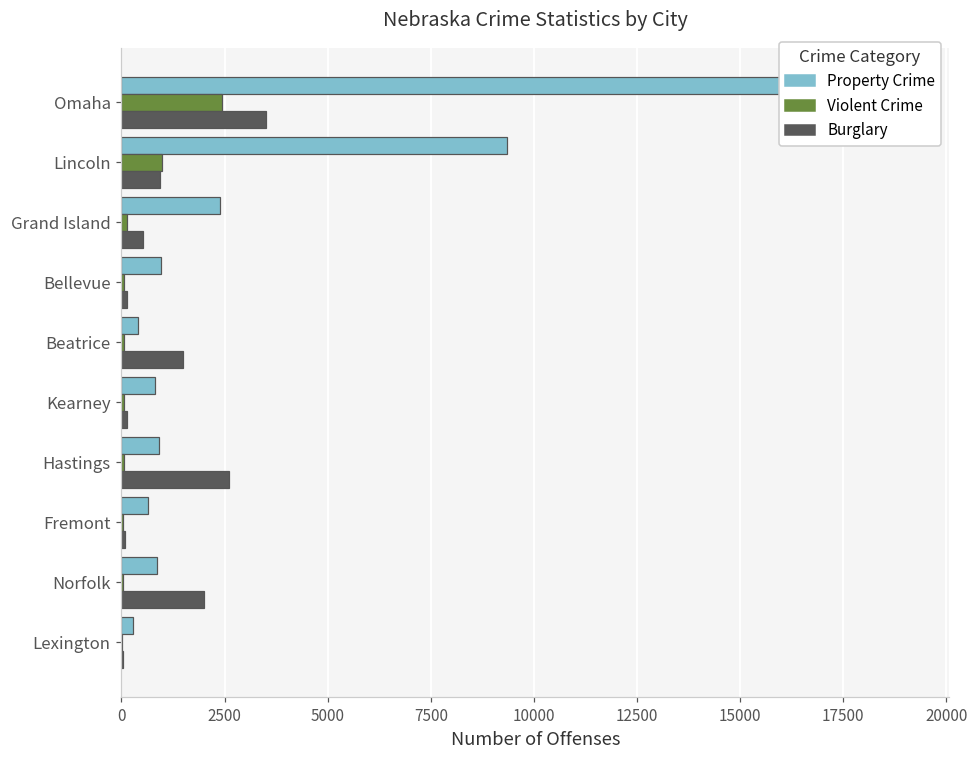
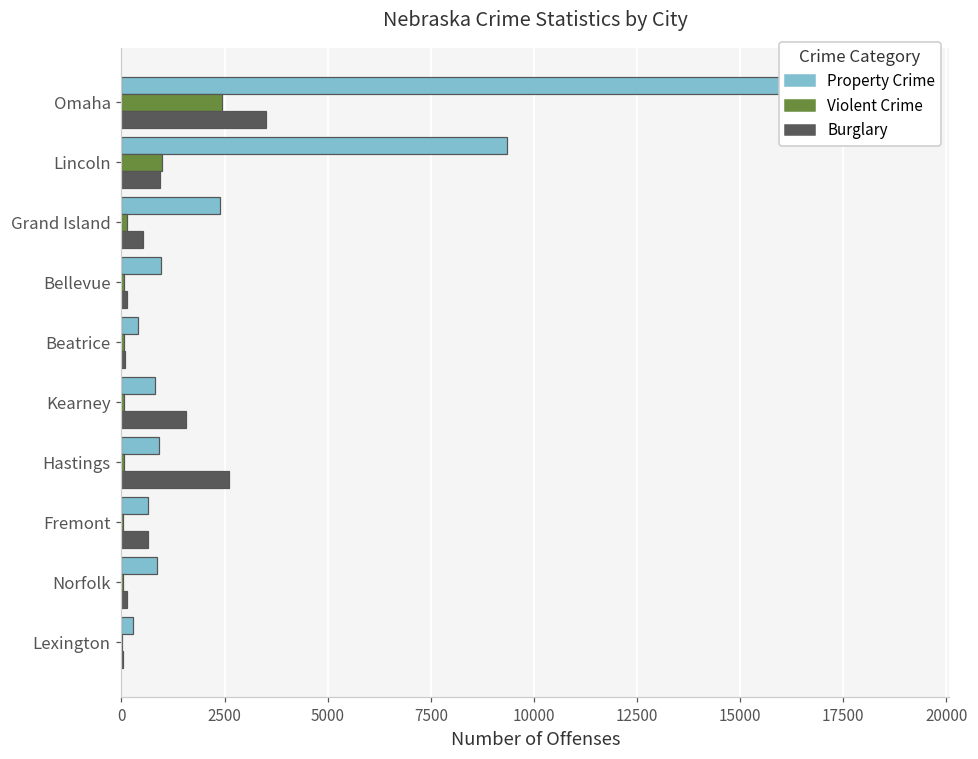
Burglary, Beatrice: 1500 -> 100
Burglary, Kearney: 100 -> 1600
Burglary, Fremont: 100 -> 700
Burglary, Norfolk: 2000 -> 100
